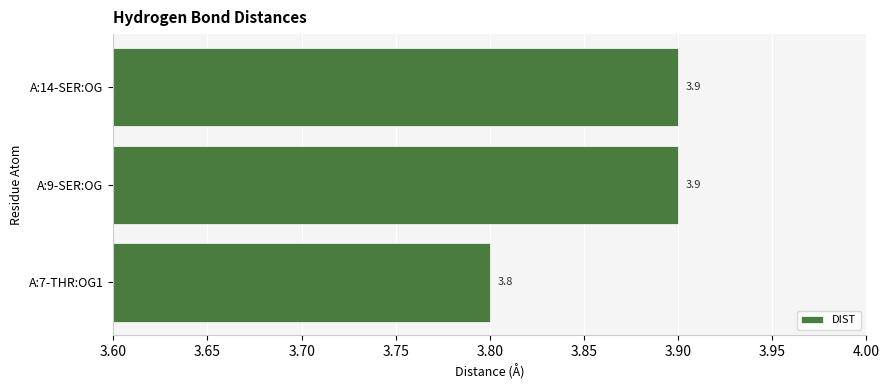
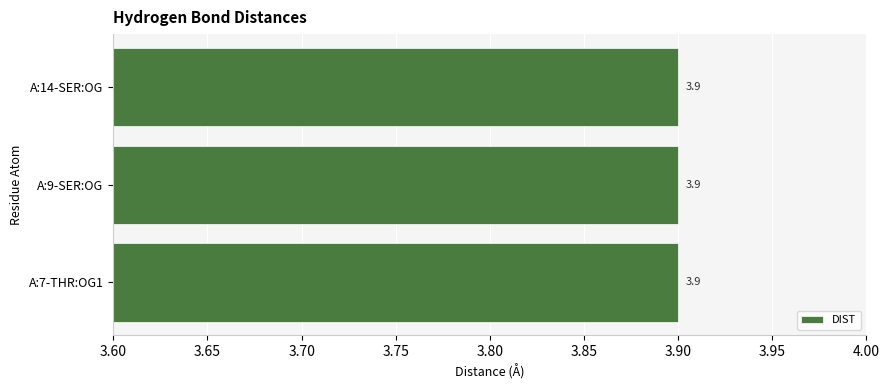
A:7-THR:OG1: 3.8 -> 3.9
